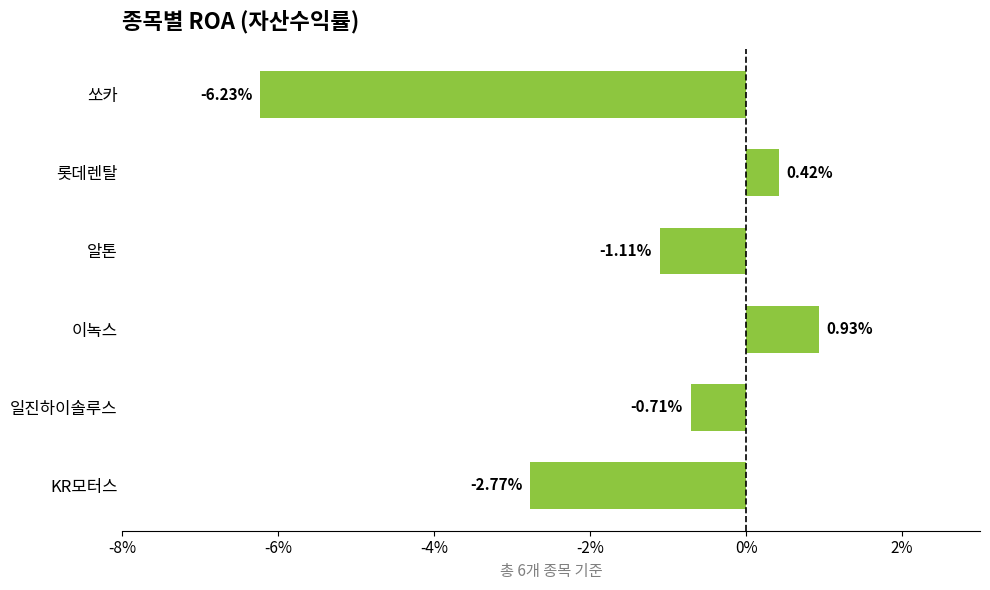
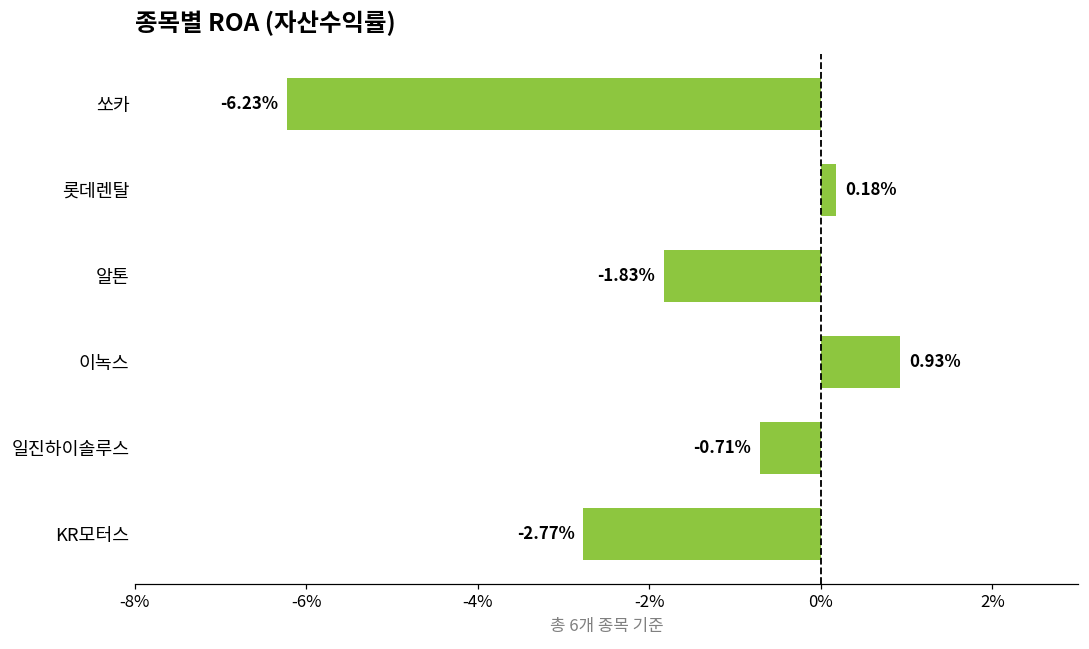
롯데렌탈: 0.42% -> 0.18%
알톤: -1.11% -> -1.83%
